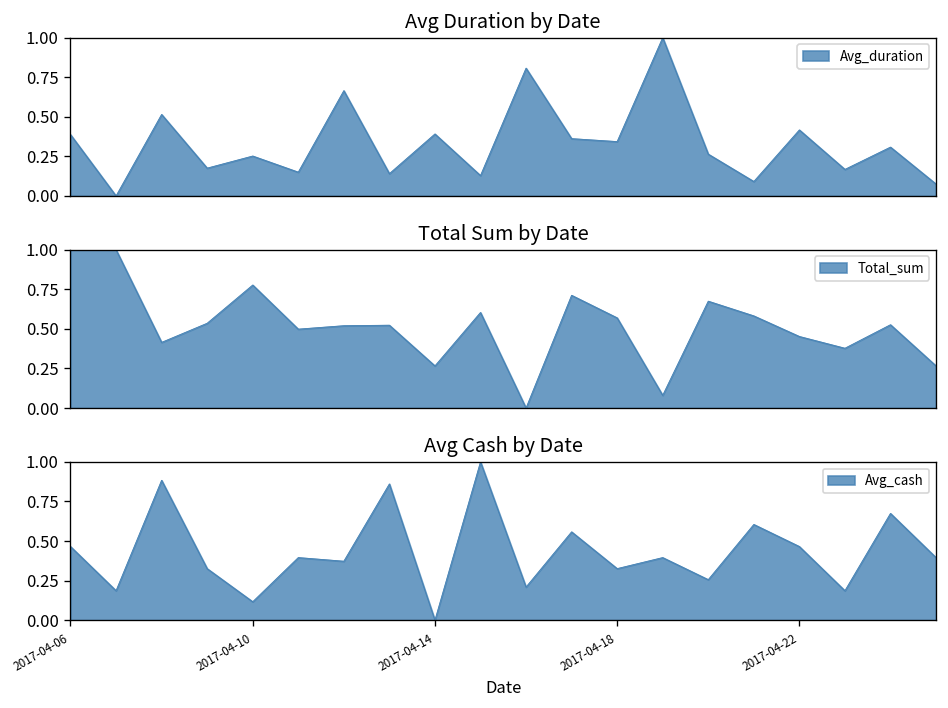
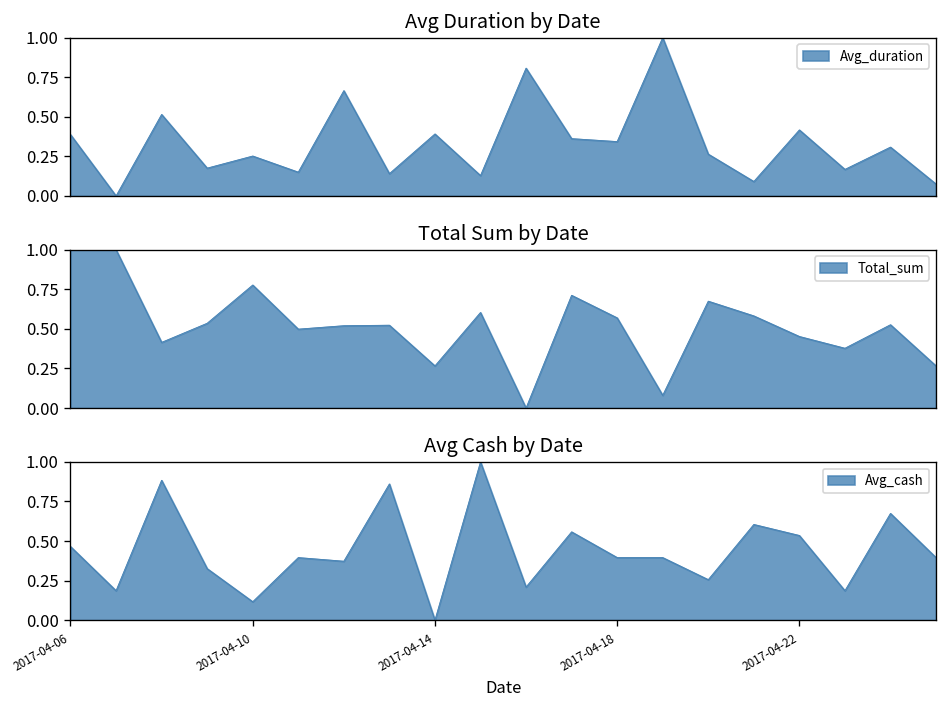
Avg Cash by Date, 2017-04-18: 0.33 -> 0.40
Avg Cash by Date, 2017-04-22: 0.47 -> 0.53
